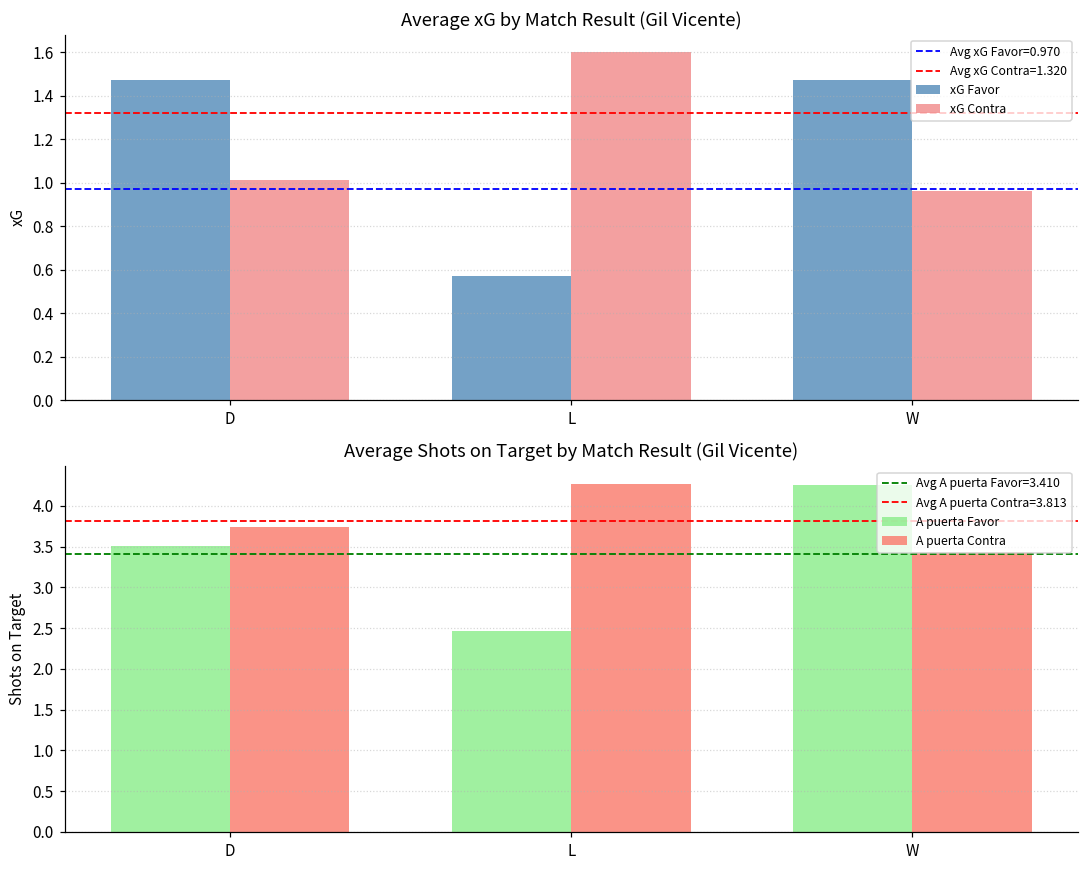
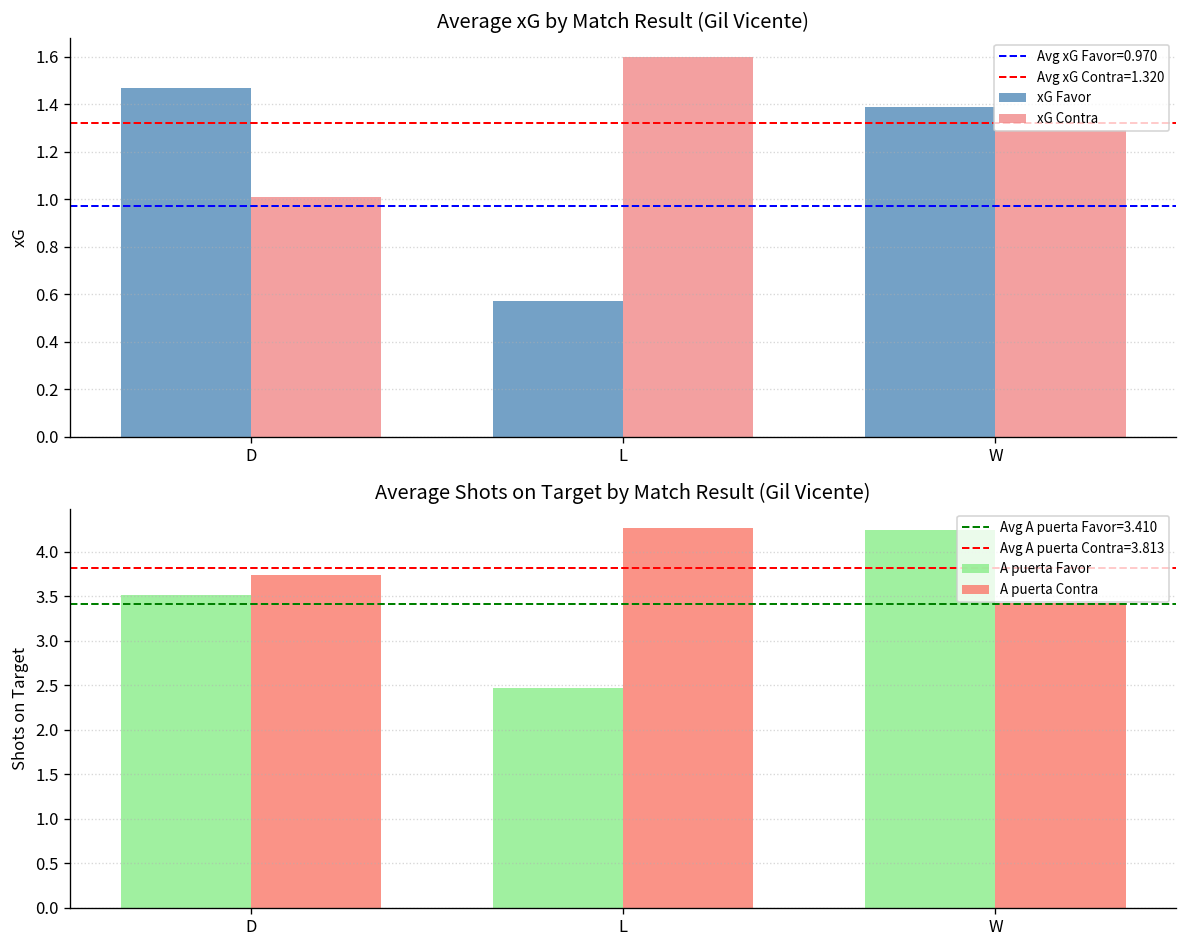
Average xG by Match Result (Gil Vicente), xG Favor, W: 1.47 -> 1.39
Average xG by Match Result (Gil Vicente), xG Contra, W: 0.96 -> 1.29
